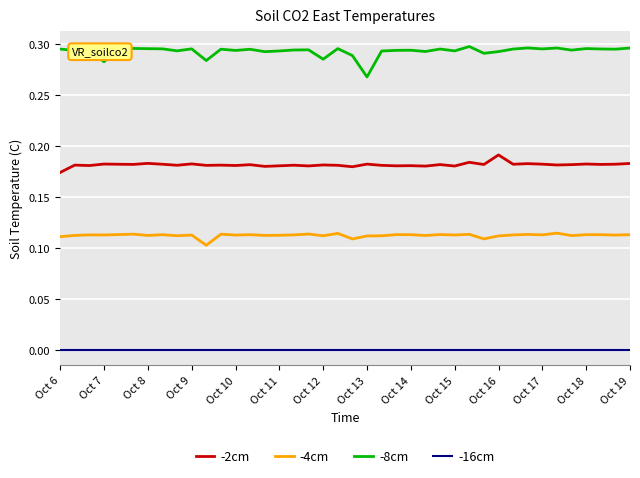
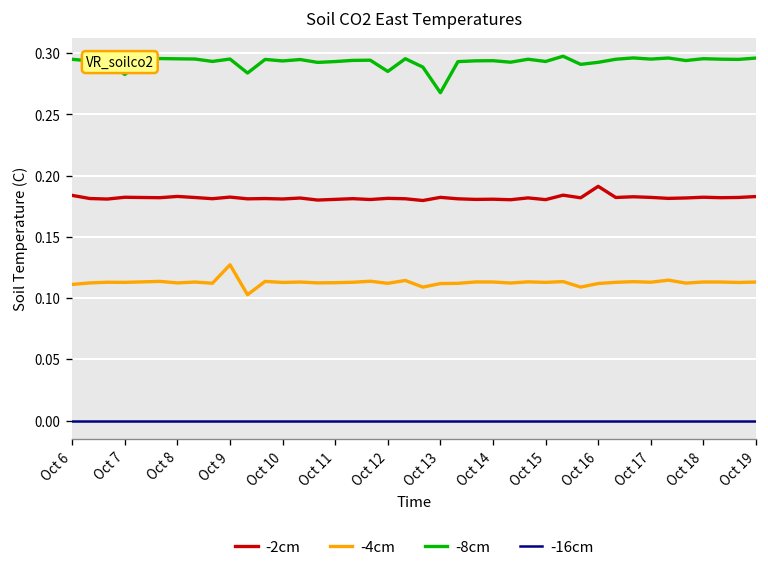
-2cm, Oct 6: 0.174 -> 0.184
-4cm, Oct 9: 0.113 -> 0.127
